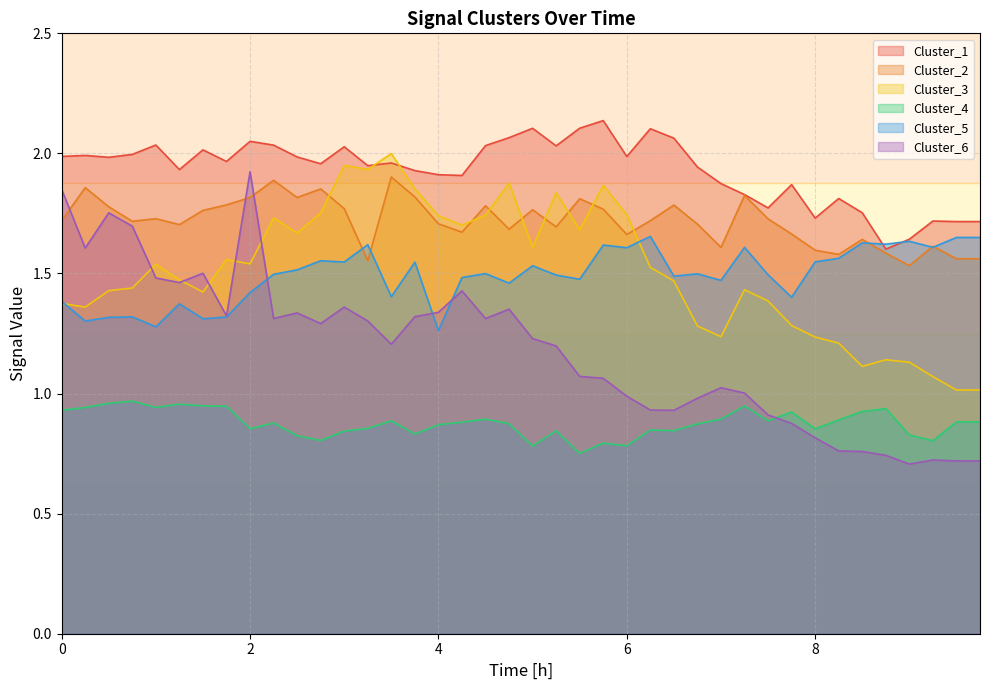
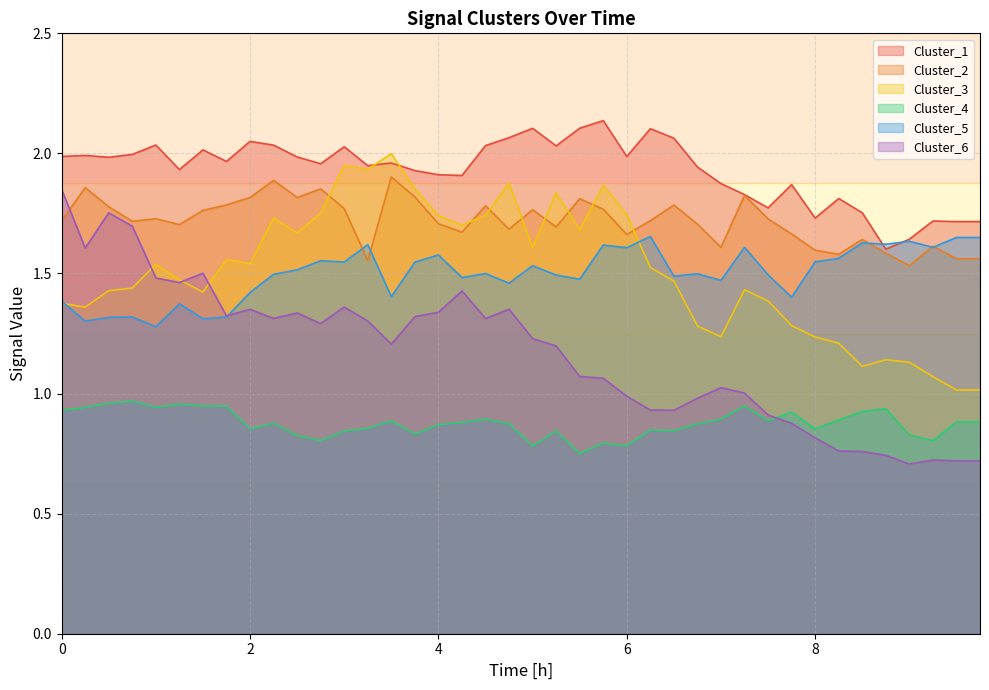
Cluster_6, 2: 1.92 -> 1.35
Cluster_5, 4: 1.26 -> 1.58
